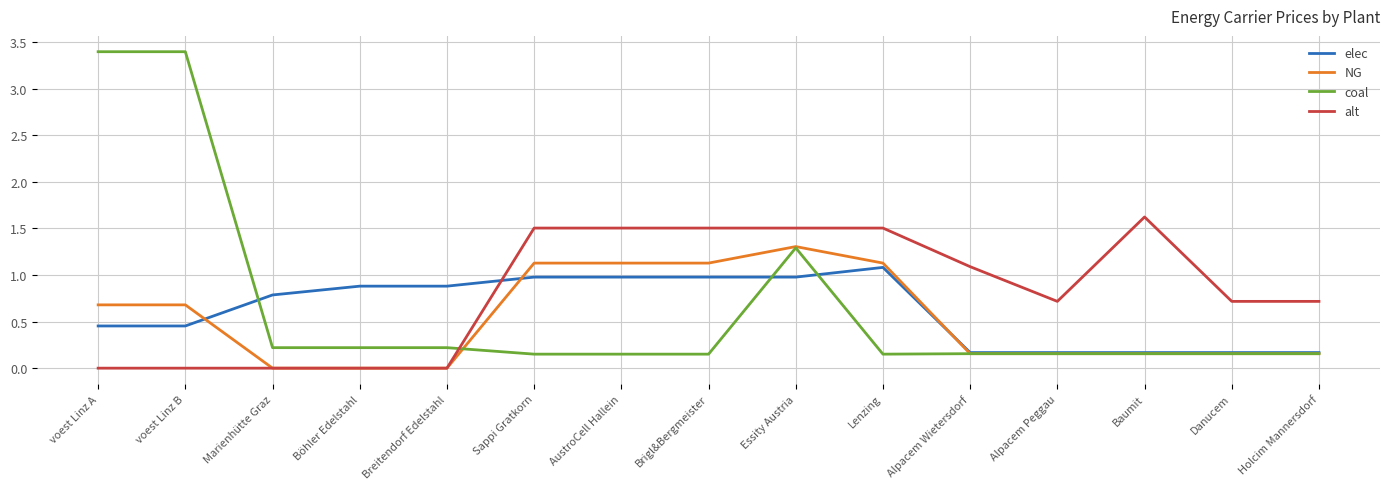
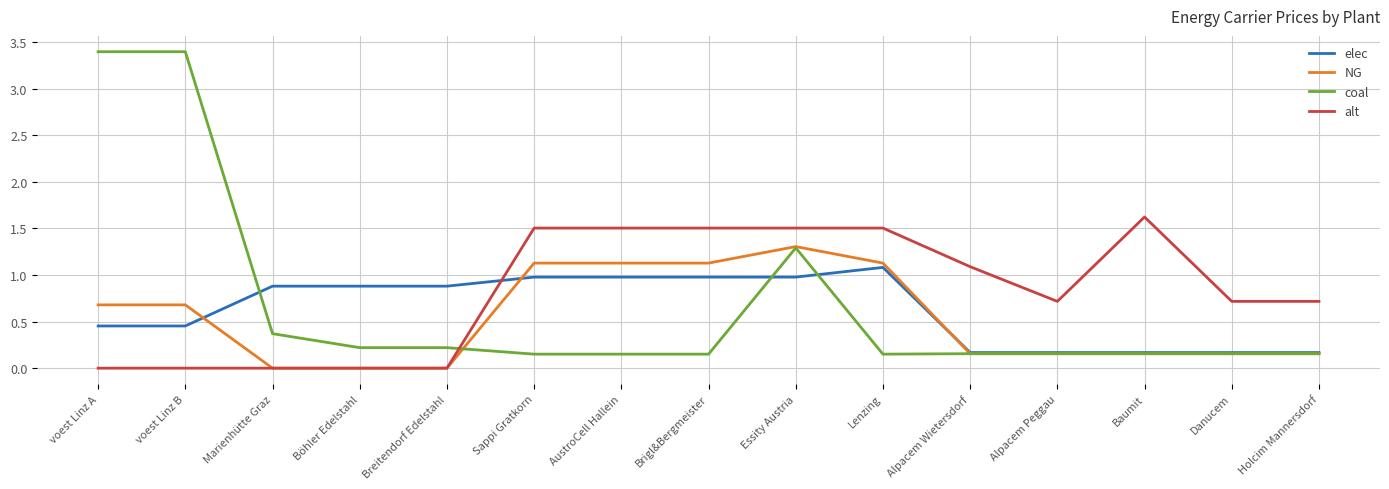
elec, Marienhütte Graz: 0.8 -> 0.9
coal, Marienhütte Graz: 0.2 -> 0.4
